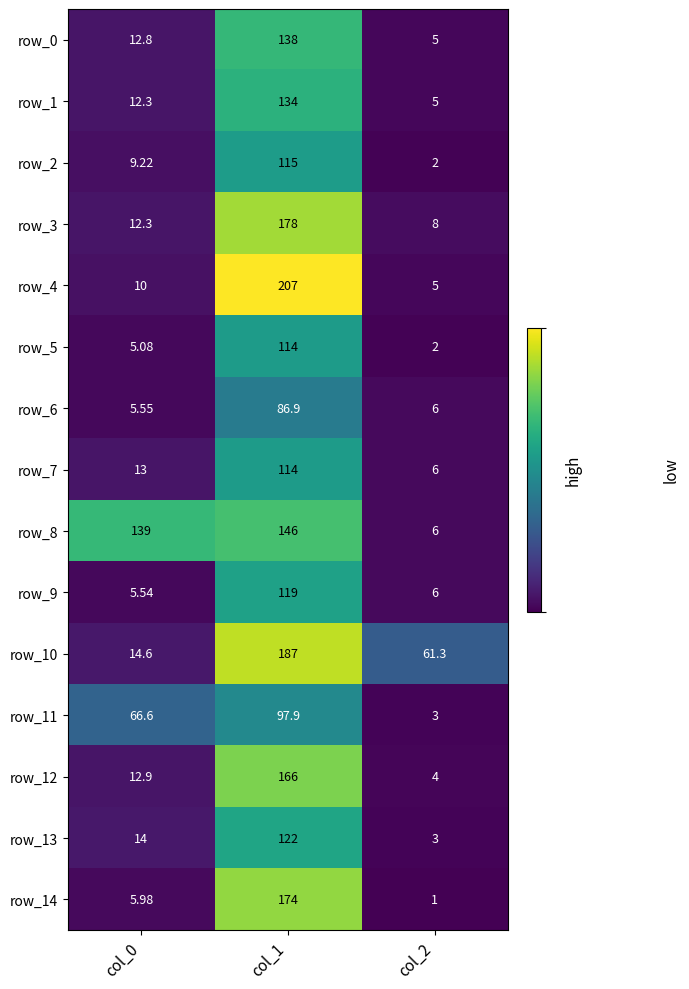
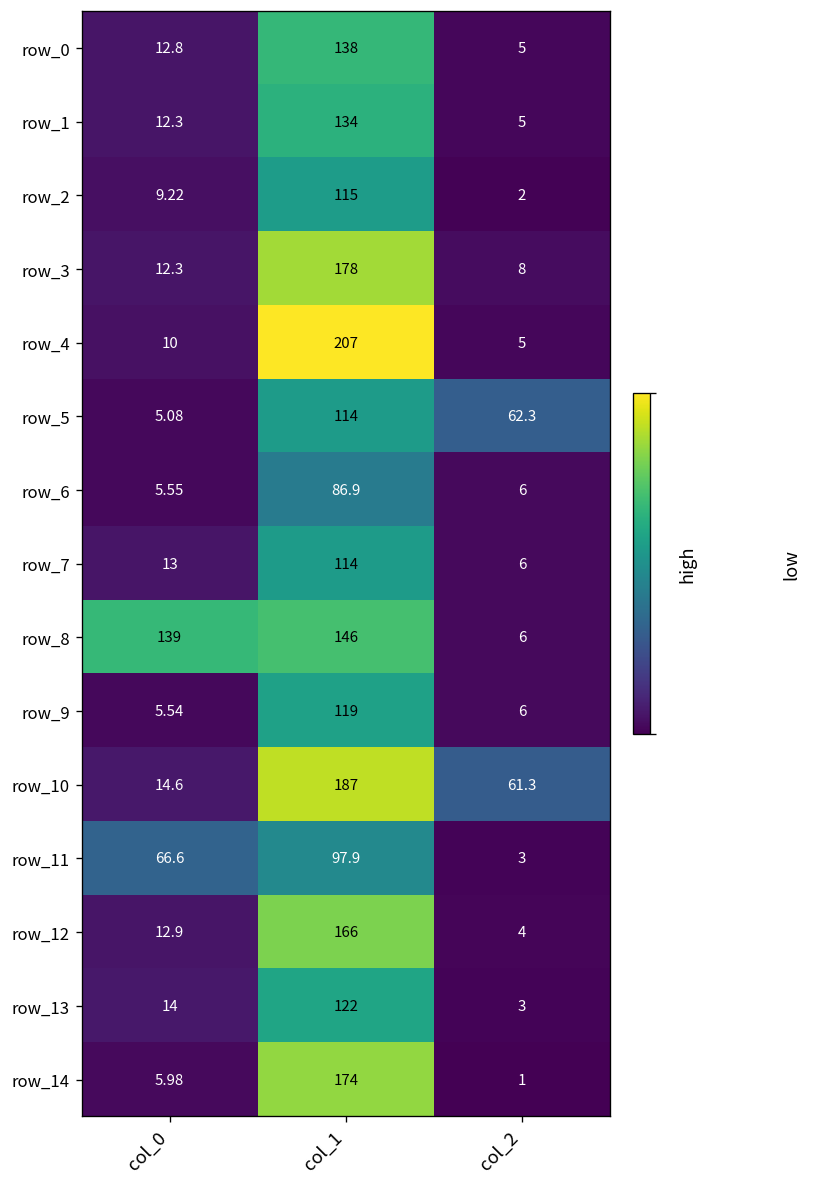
row_5, col_2: 2 -> 62.3
